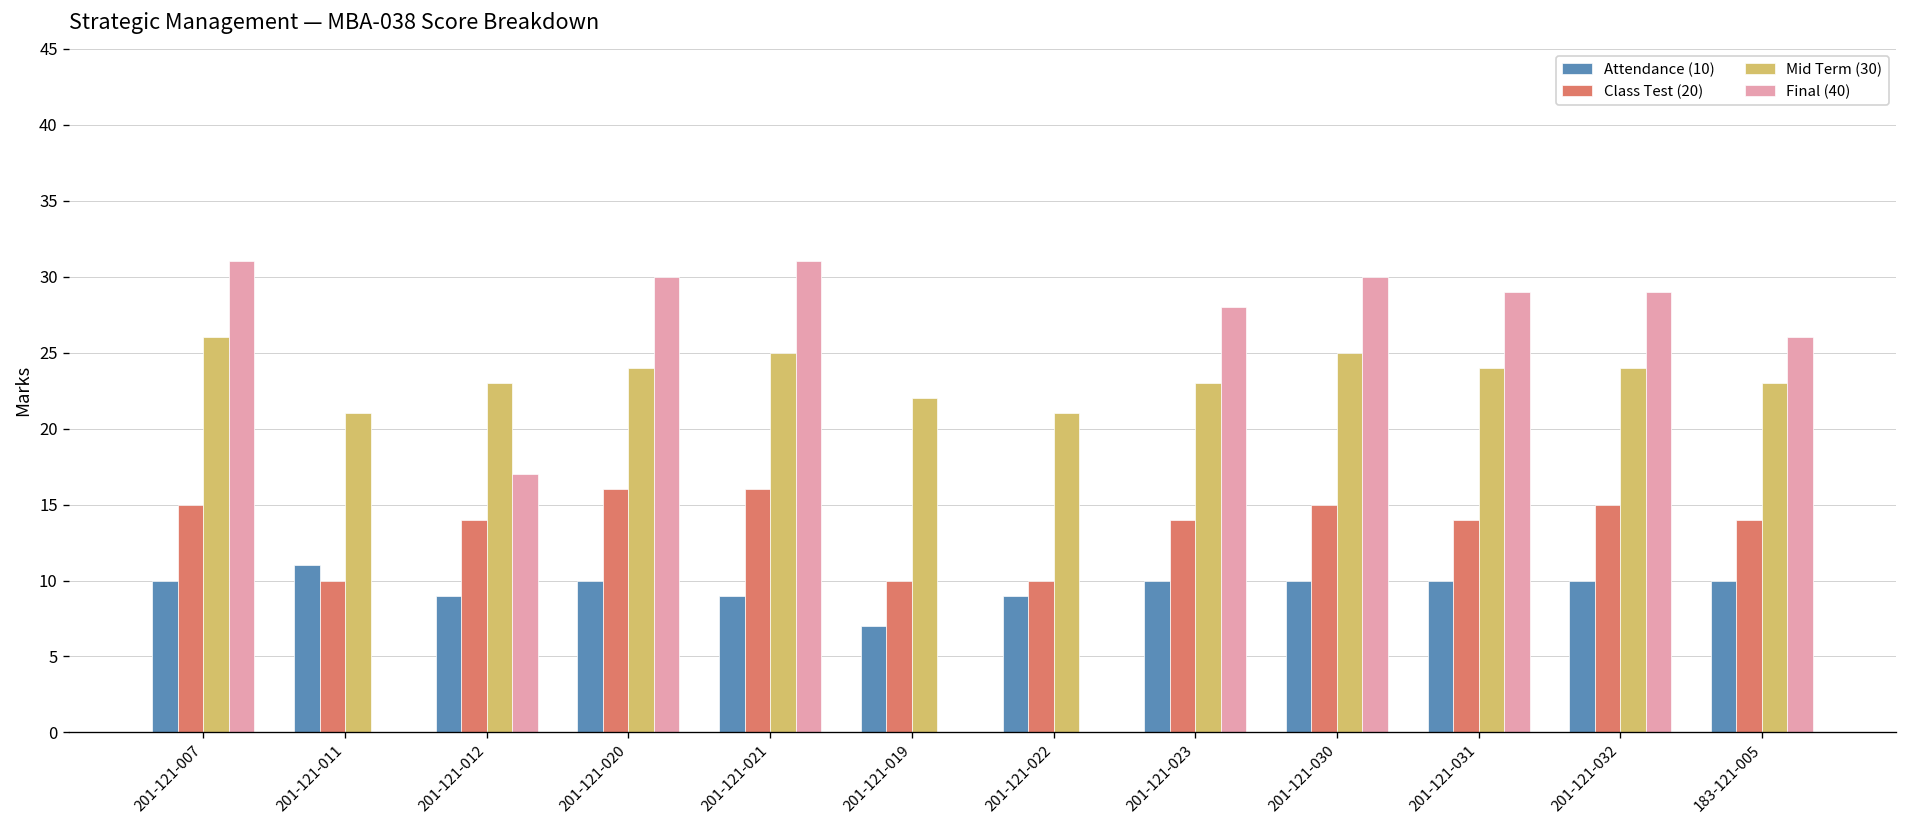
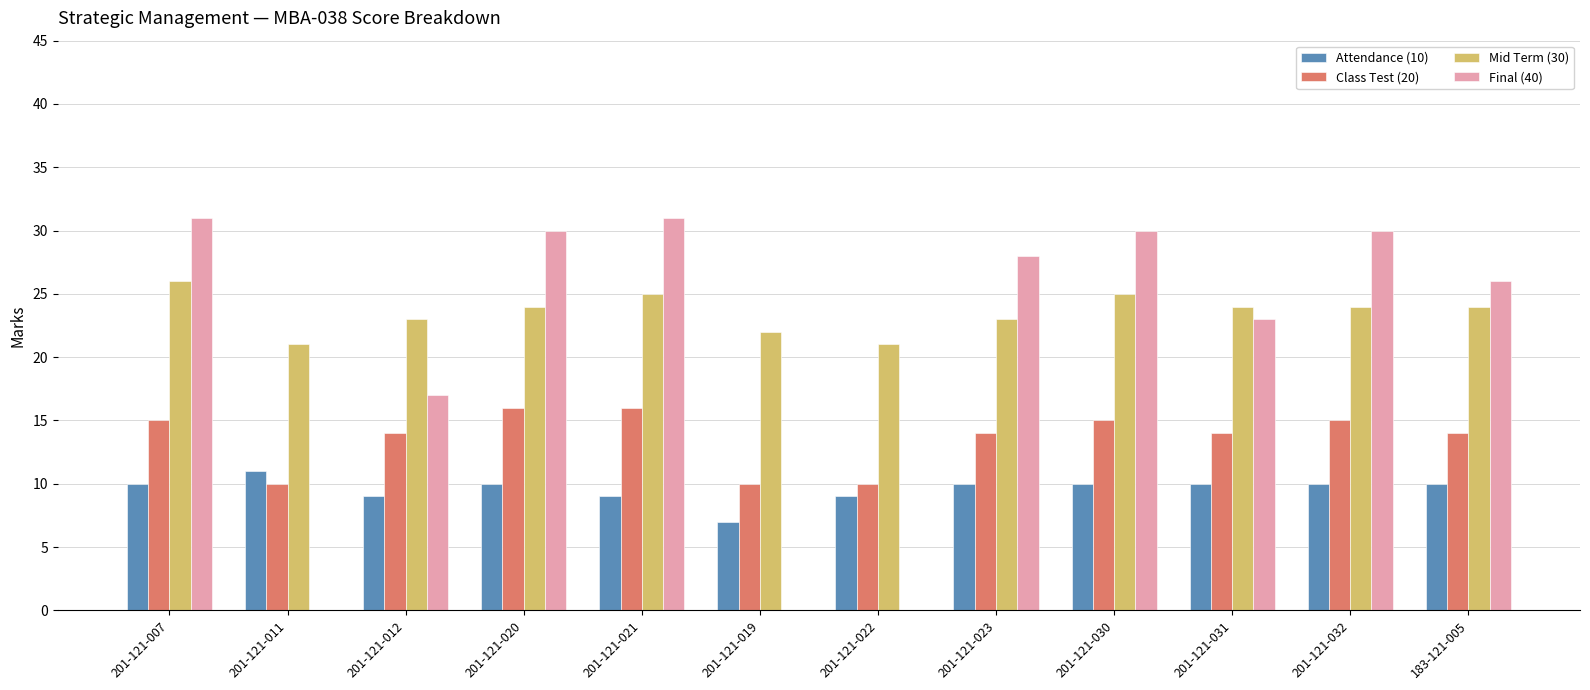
Final (40), 201-121-031: 29 -> 23
Final (40), 201-121-032: 29 -> 30
Mid Term (30), 183-121-005: 23 -> 24
